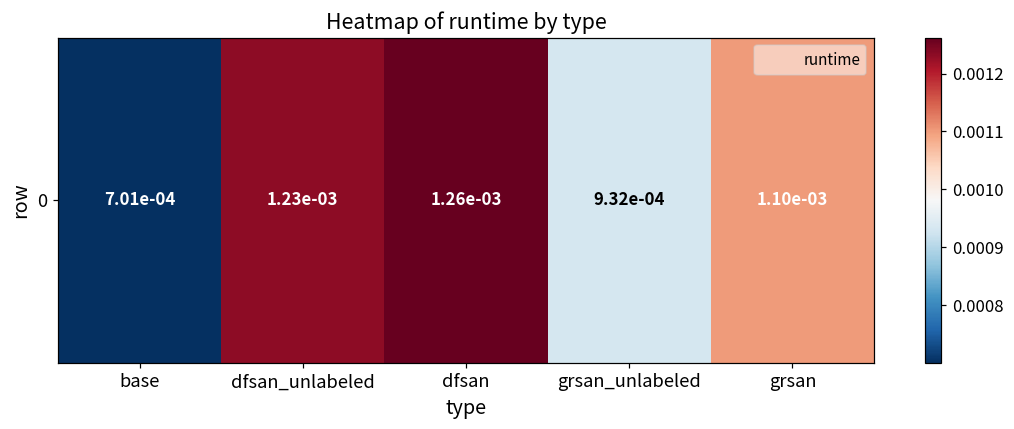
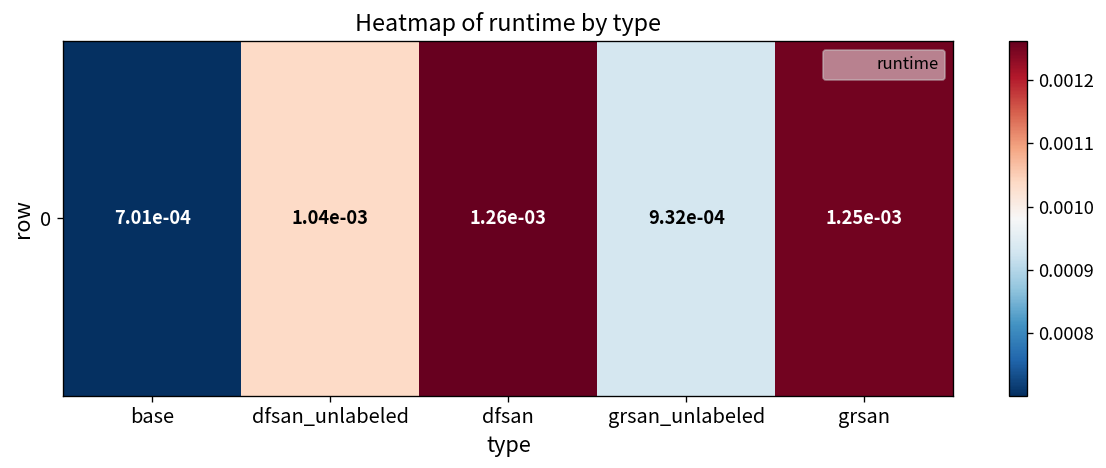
0, dfsan_unlabeled: 1.23e-03 -> 1.04e-03
0, grsan: 1.10e-03 -> 1.25e-03
